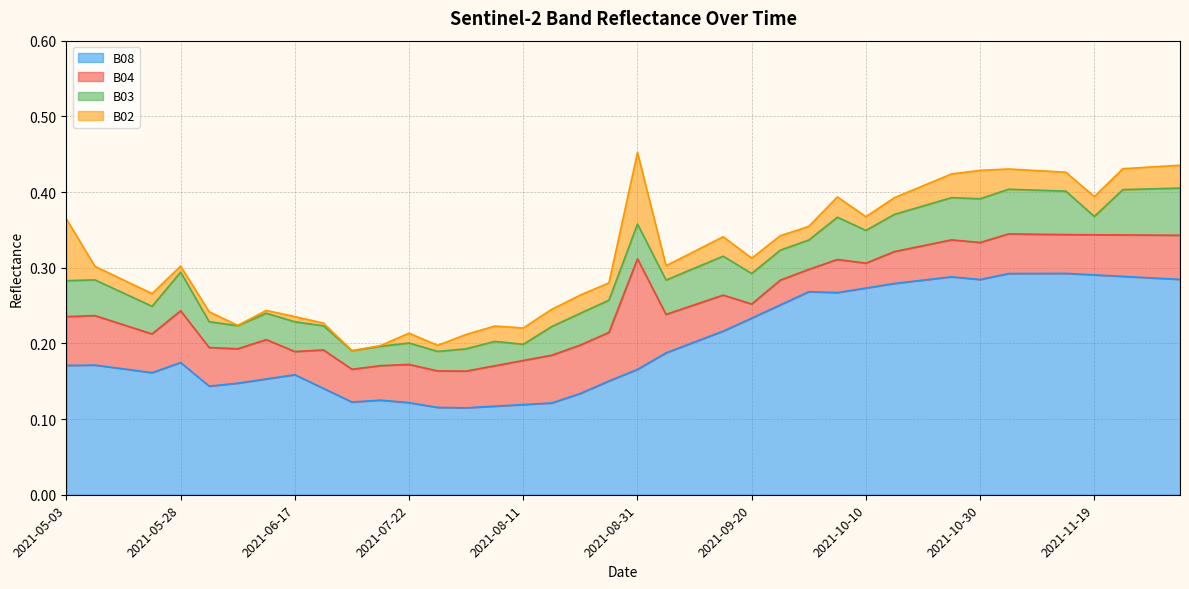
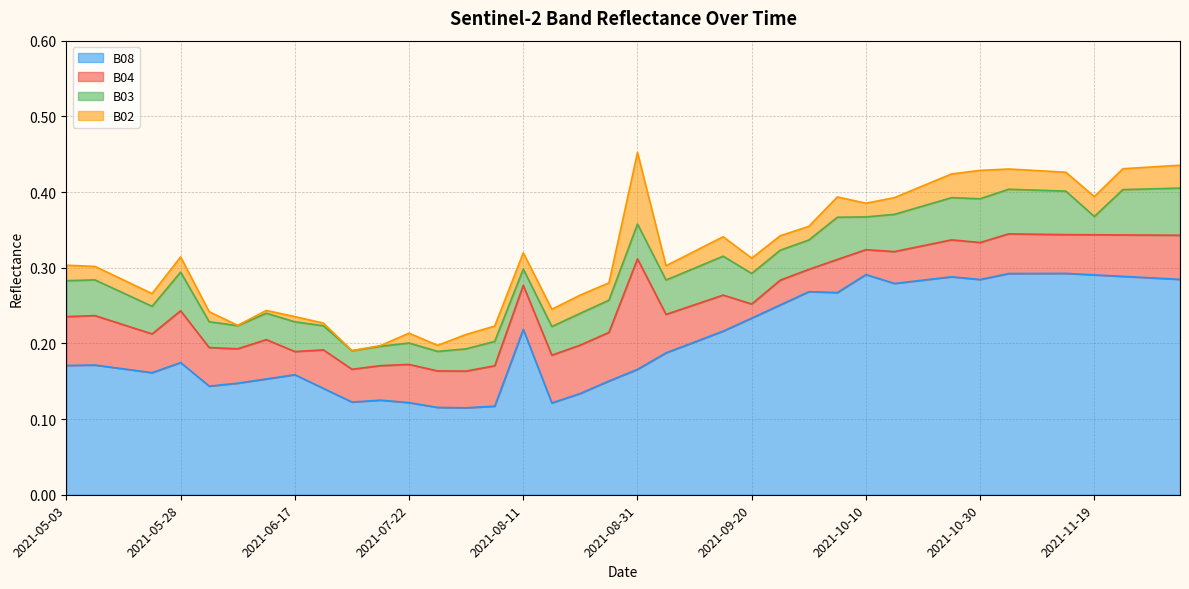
B02, 2021-05-03: 0.08 -> 0.02
B02, 2021-05-28: 0.01 -> 0.02
B08, 2021-08-11: 0.12 -> 0.22
B08, 2021-10-10: 0.27 -> 0.29
